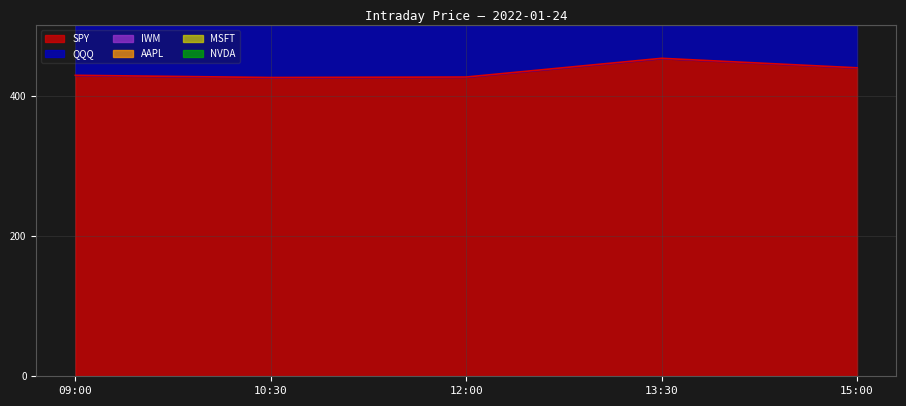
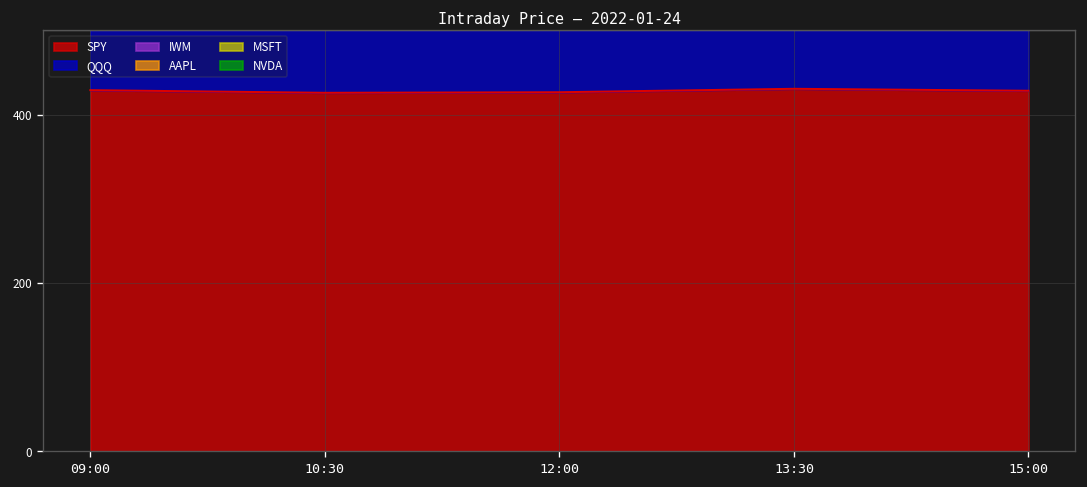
SPY, 13:30: 450 -> 430
SPY, 15:00: 440 -> 430
